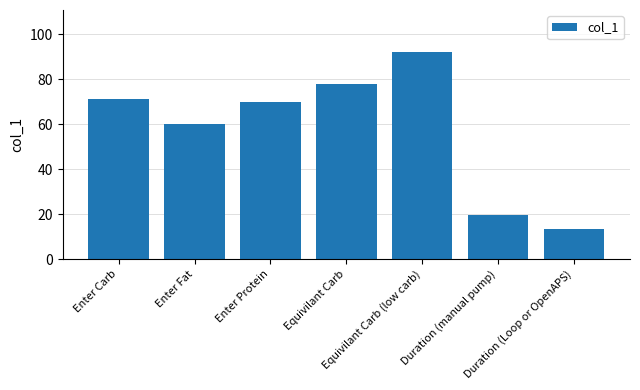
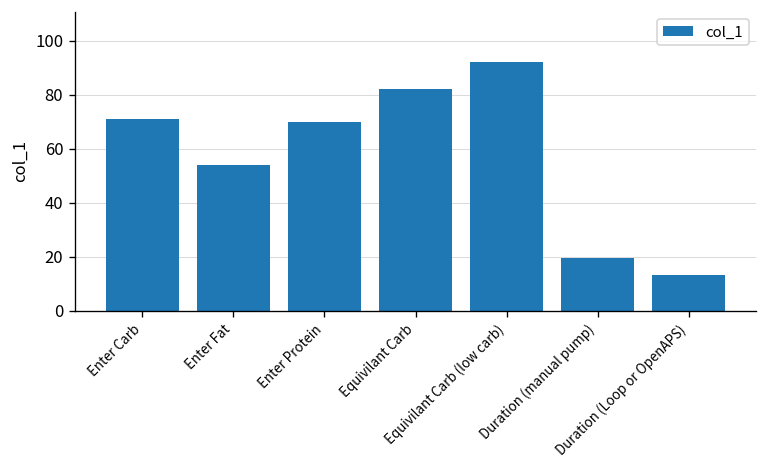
Enter Fat: 60 -> 54
Equivilant Carb: 78 -> 82
